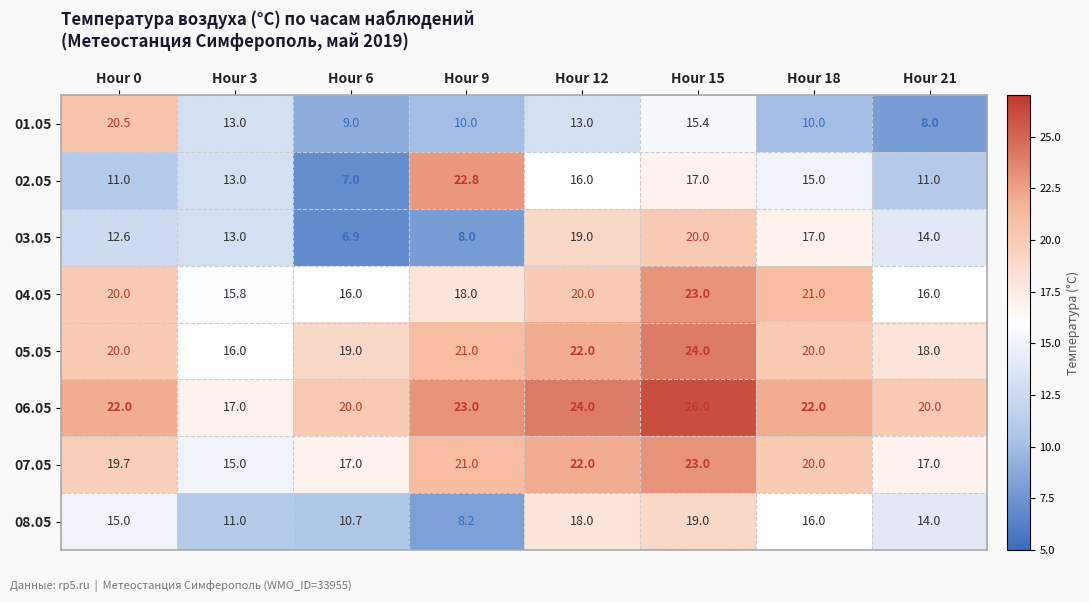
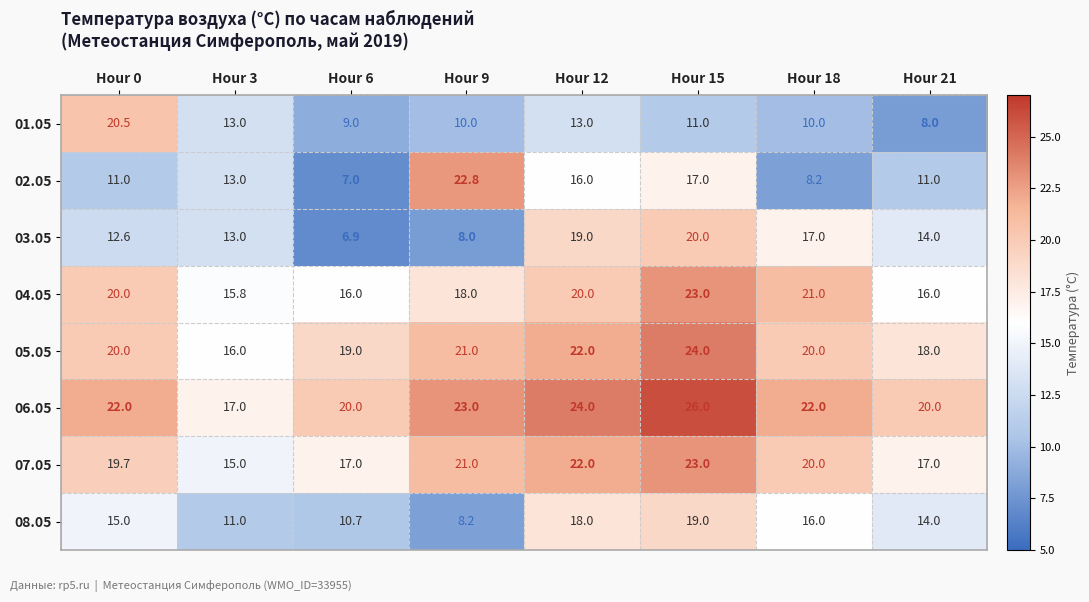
01.05, Hour 15: 15.4 -> 11.0
02.05, Hour 18: 15.0 -> 8.2
